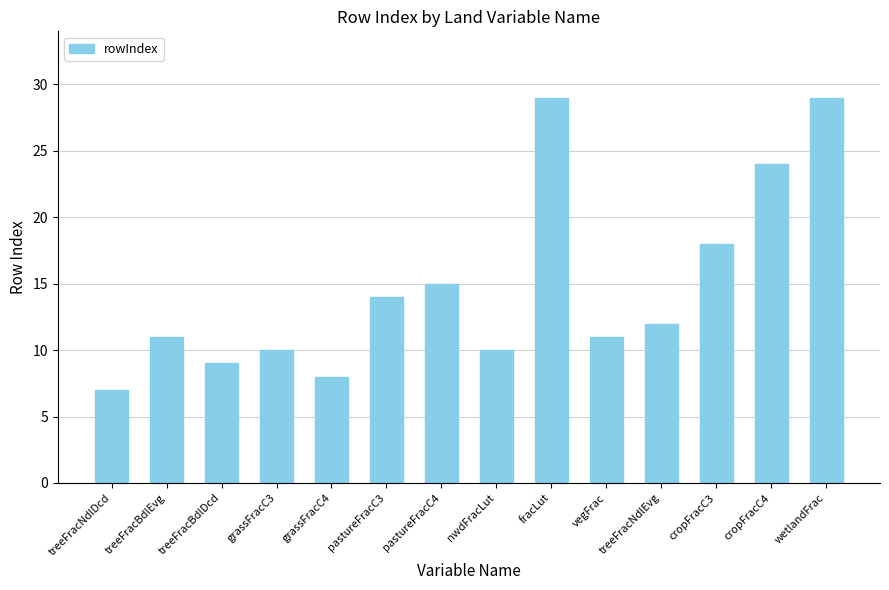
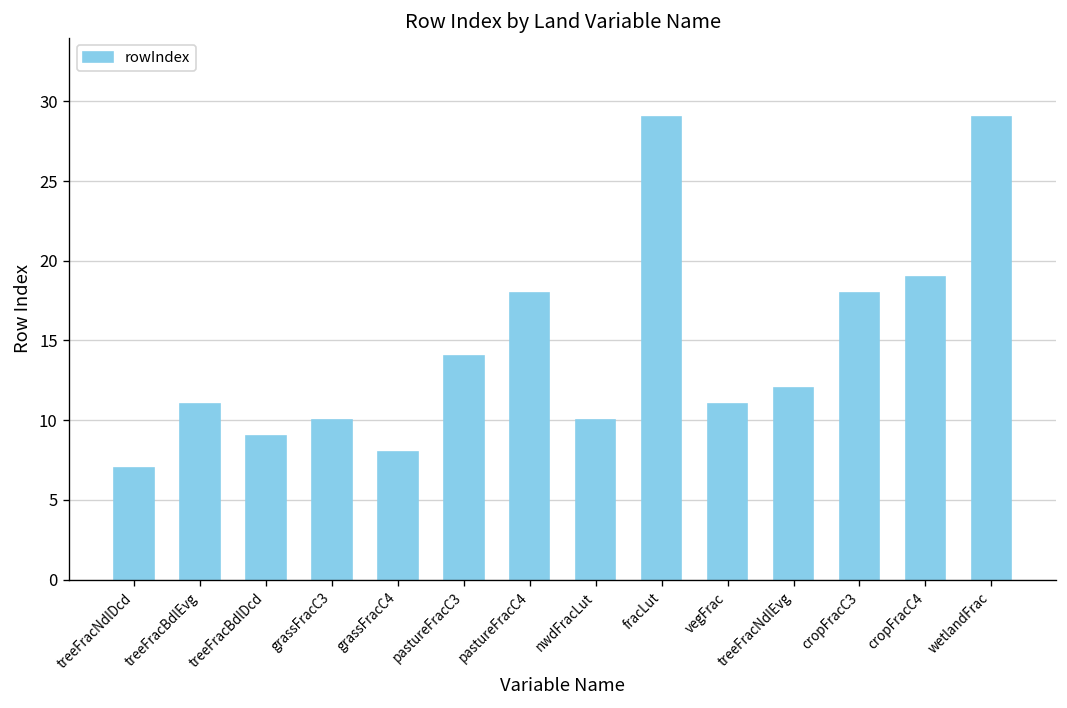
pastureFracC4: 15 -> 18
cropFracC4: 24 -> 19
